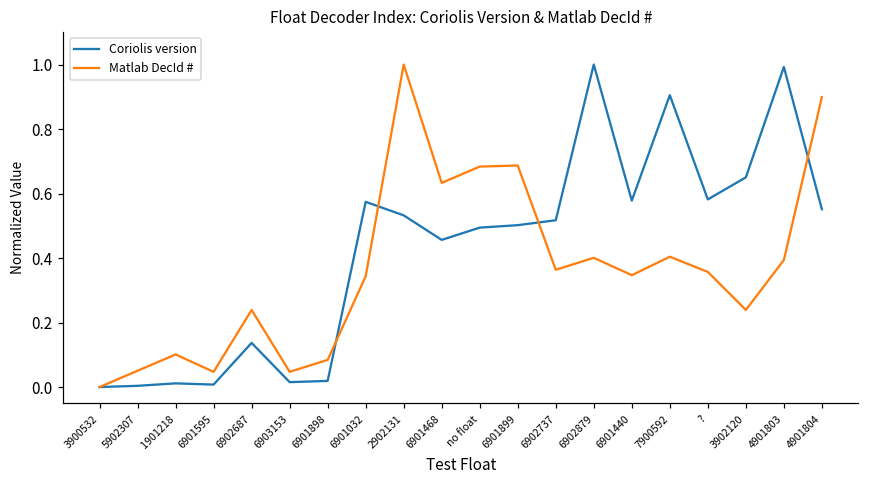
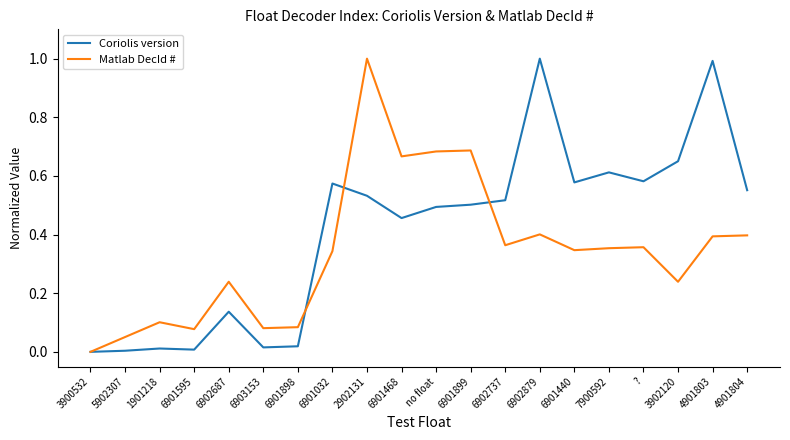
Matlab DecId #, 6901595: 0.05 -> 0.08
Matlab DecId #, 6903153: 0.05 -> 0.08
Matlab DecId #, 6901468: 0.63 -> 0.67
Coriolis version, 7900592: 0.90 -> 0.61
Matlab DecId #, 7900592: 0.40 -> 0.35
Matlab DecId #, 4901804: 0.90 -> 0.40
